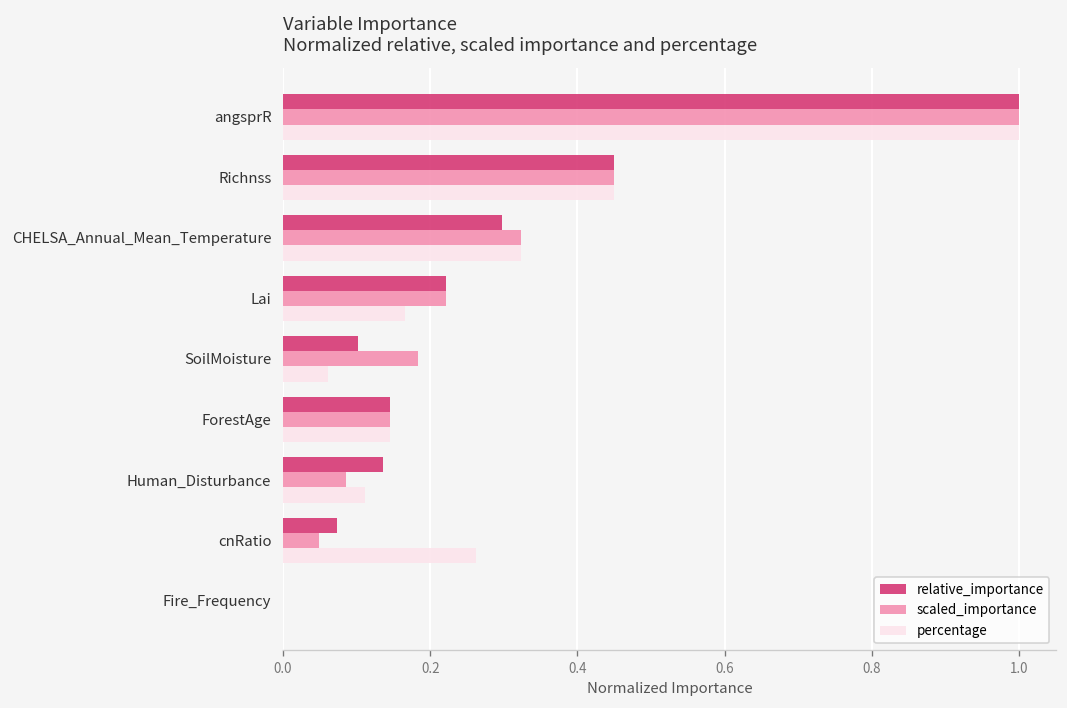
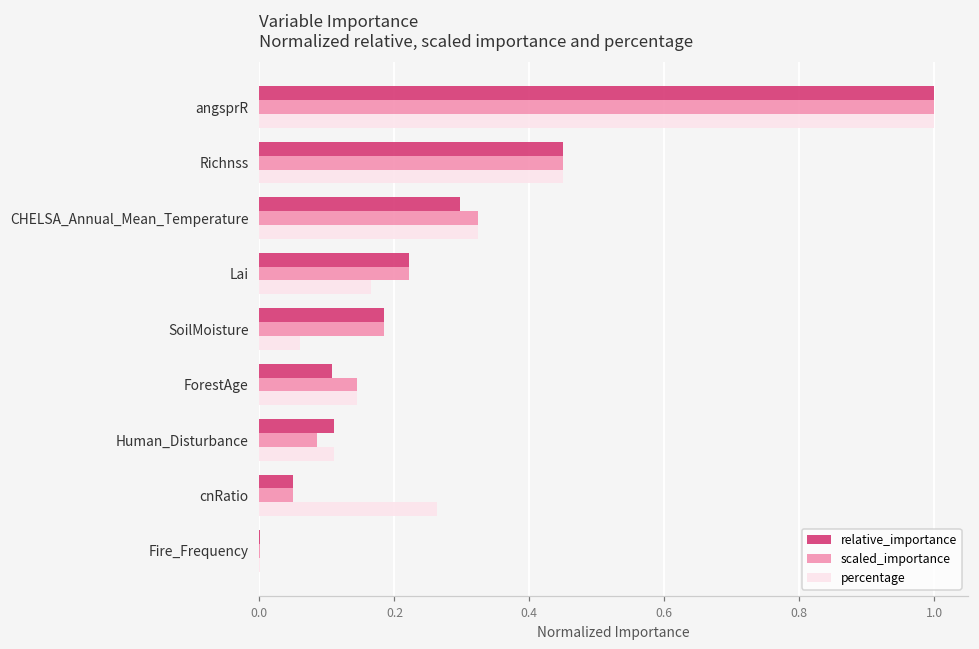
relative_importance, SoilMoisture: 0.10 -> 0.18
relative_importance, ForestAge: 0.14 -> 0.11
relative_importance, Human_Disturbance: 0.14 -> 0.11
relative_importance, cnRatio: 0.07 -> 0.05
